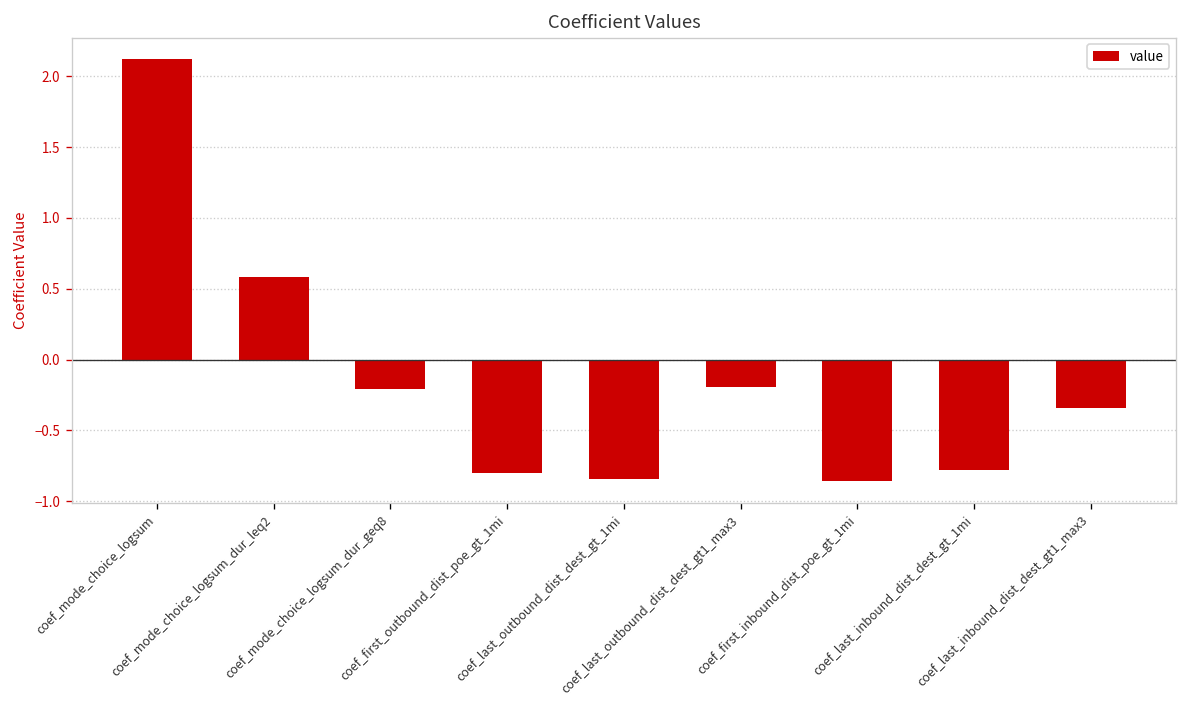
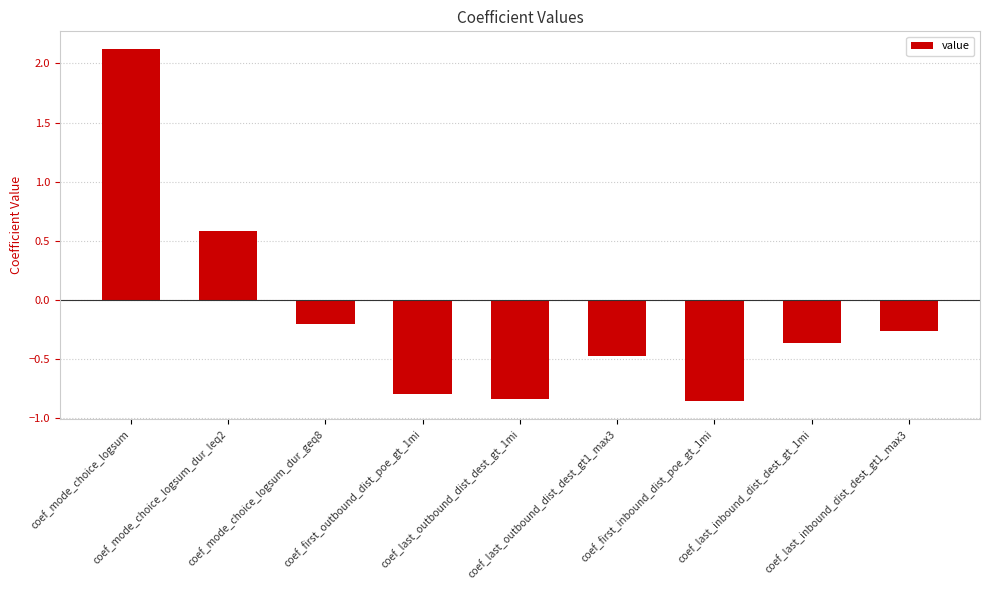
coef_last_outbound_dist_dest_gt1_max3: -0.19 -> -0.48
coef_last_inbound_dist_dest_gt_1mi: -0.78 -> -0.37
coef_last_inbound_dist_dest_gt1_max3: -0.34 -> -0.27
